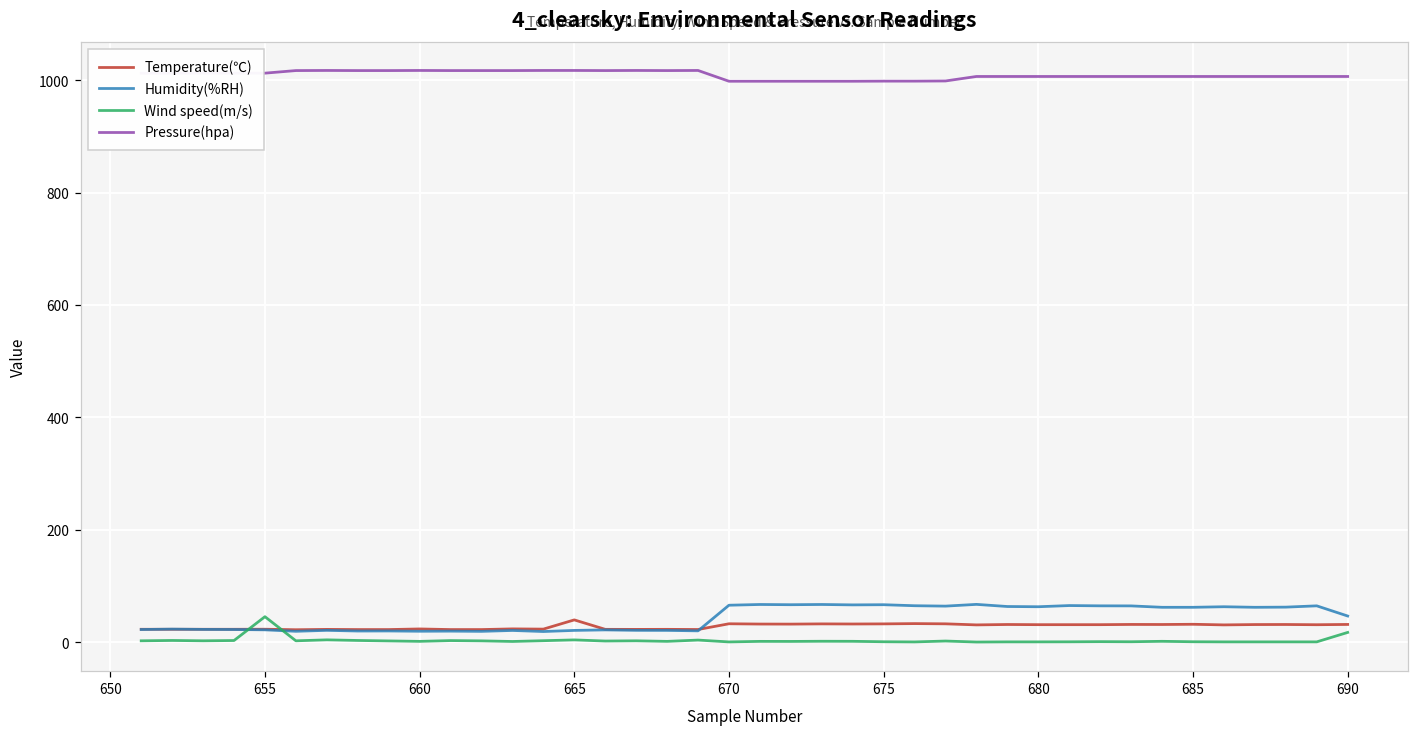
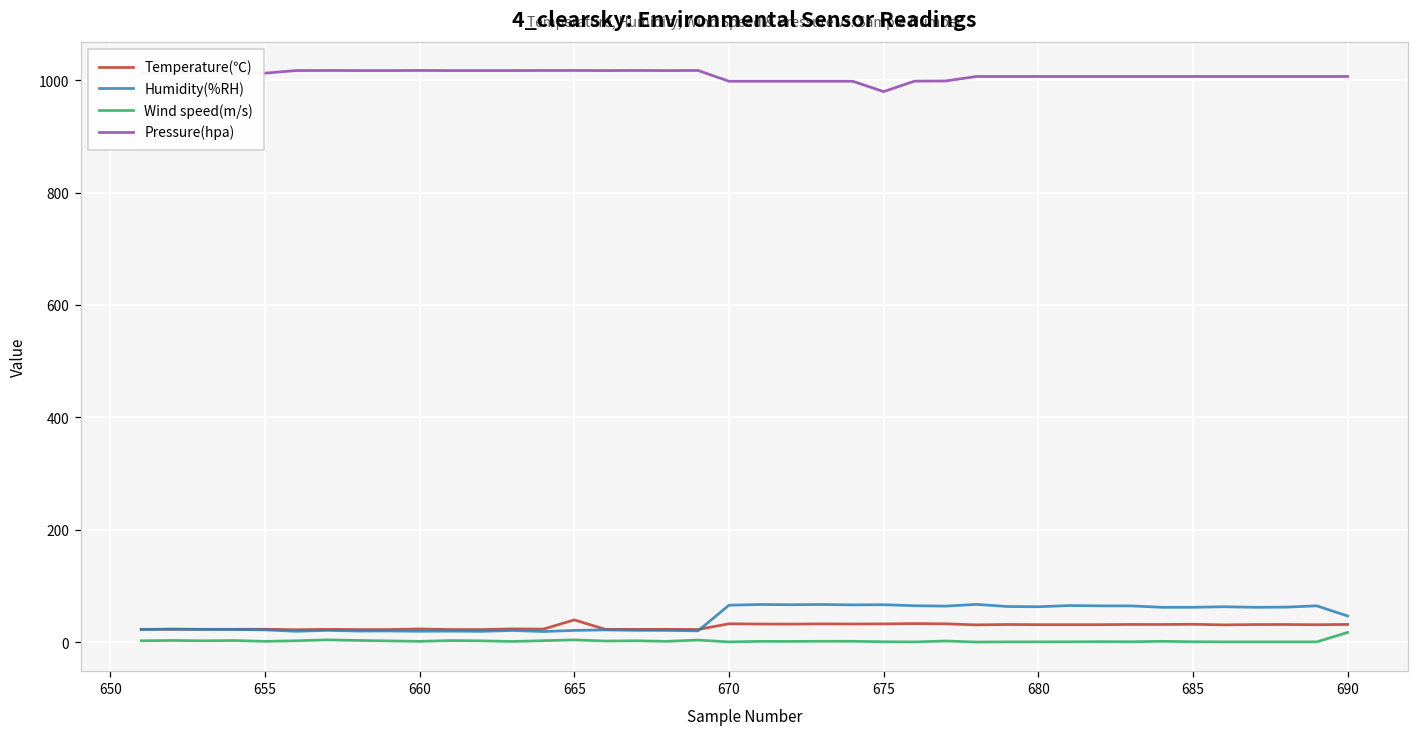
Wind speed(m/s), 655: 50 -> 0
Pressure(hpa), 675: 1000 -> 980
